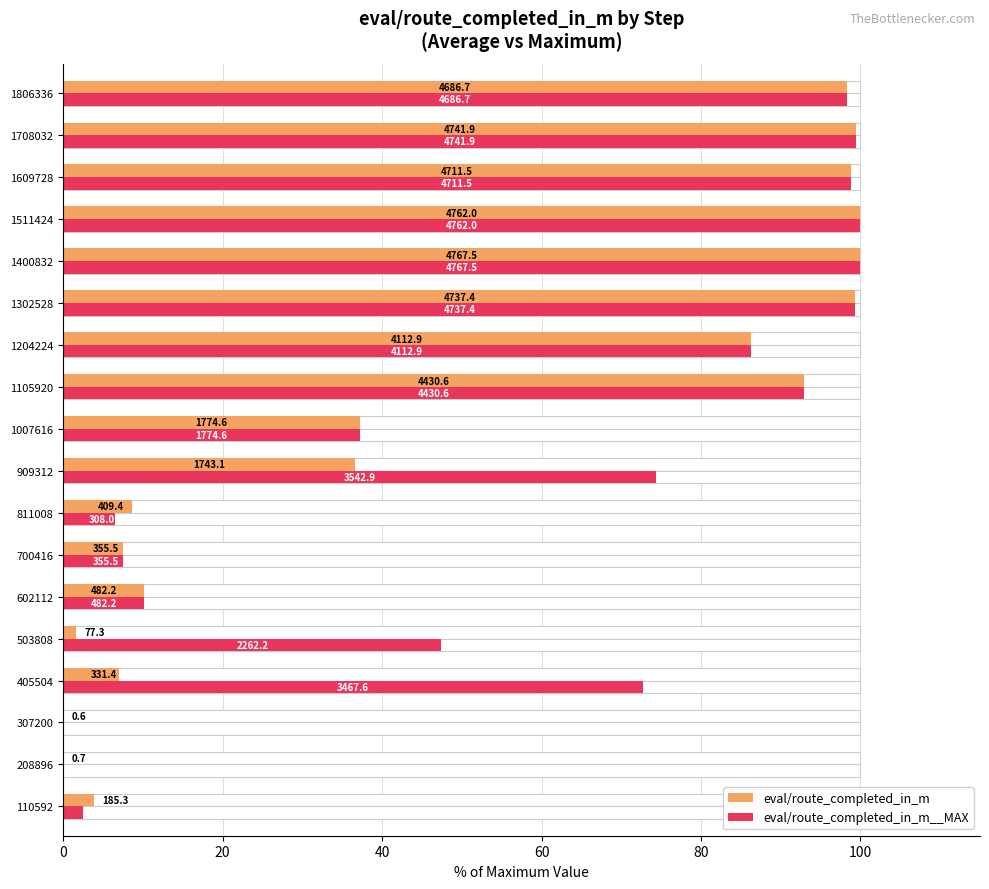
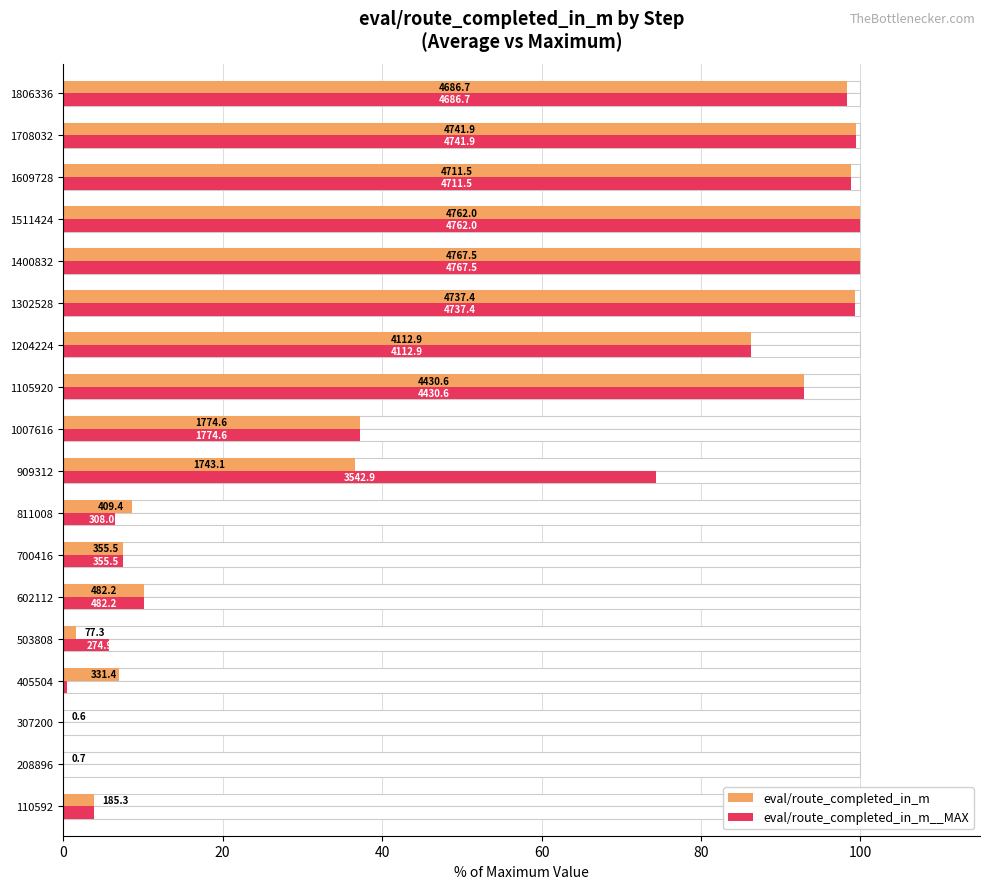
eval/route_completed_in_m__MAX, 503808: 2262.2 -> 274.9
eval/route_completed_in_m__MAX, 405504: 73 -> 0
eval/route_completed_in_m__MAX, 110592: 2 -> 4
